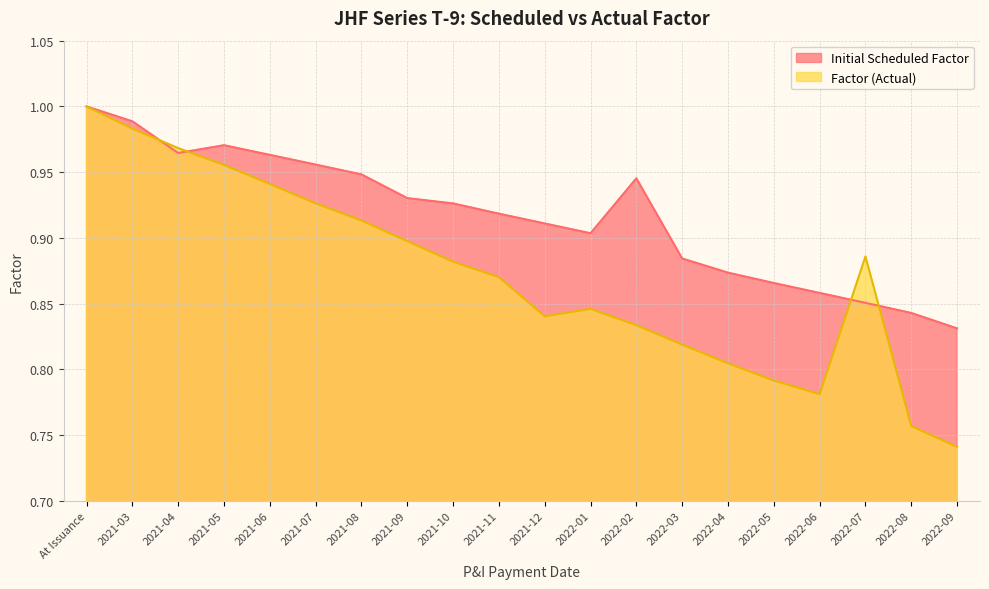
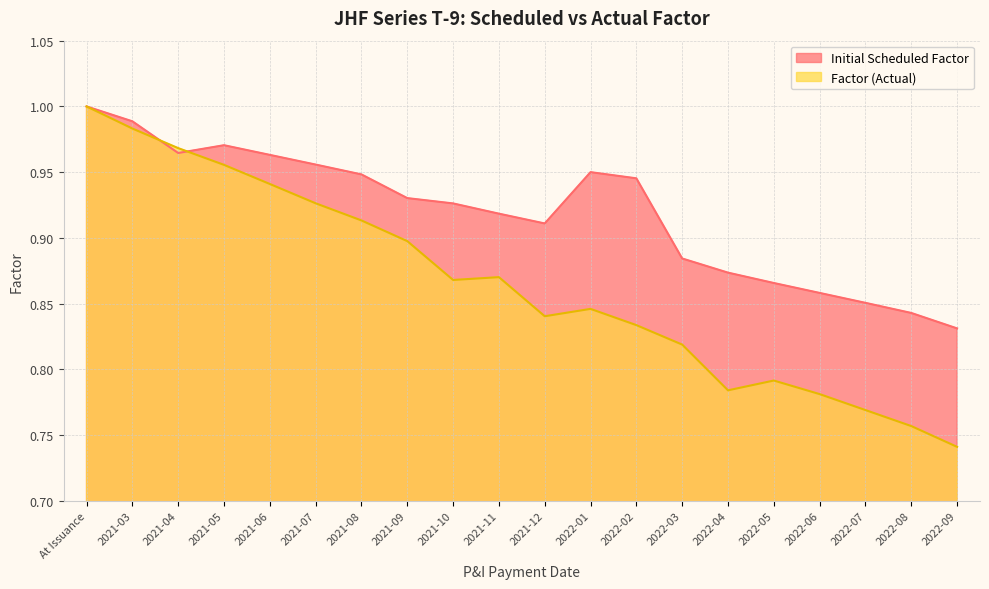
Factor (Actual), 2021-10: 0.882 -> 0.868
Initial Scheduled Factor, 2022-01: 0.904 -> 0.950
Factor (Actual), 2022-04: 0.805 -> 0.784
Factor (Actual), 2022-07: 0.886 -> 0.769
